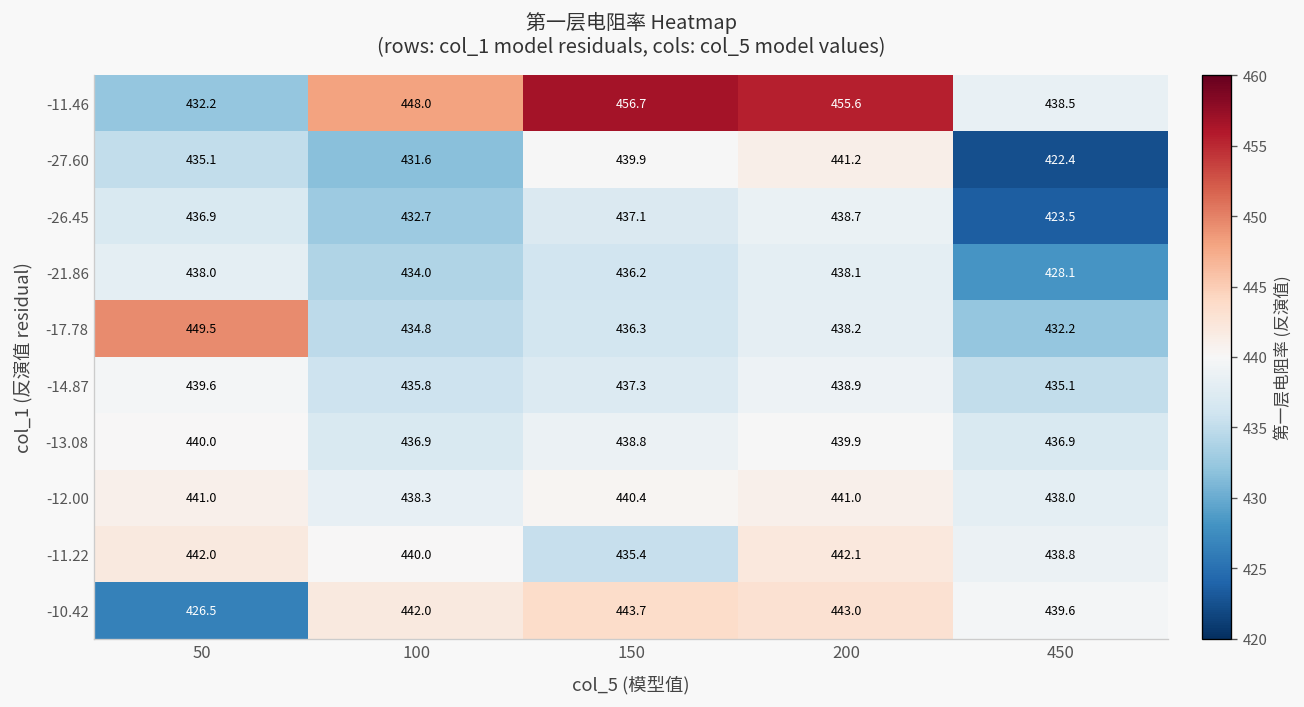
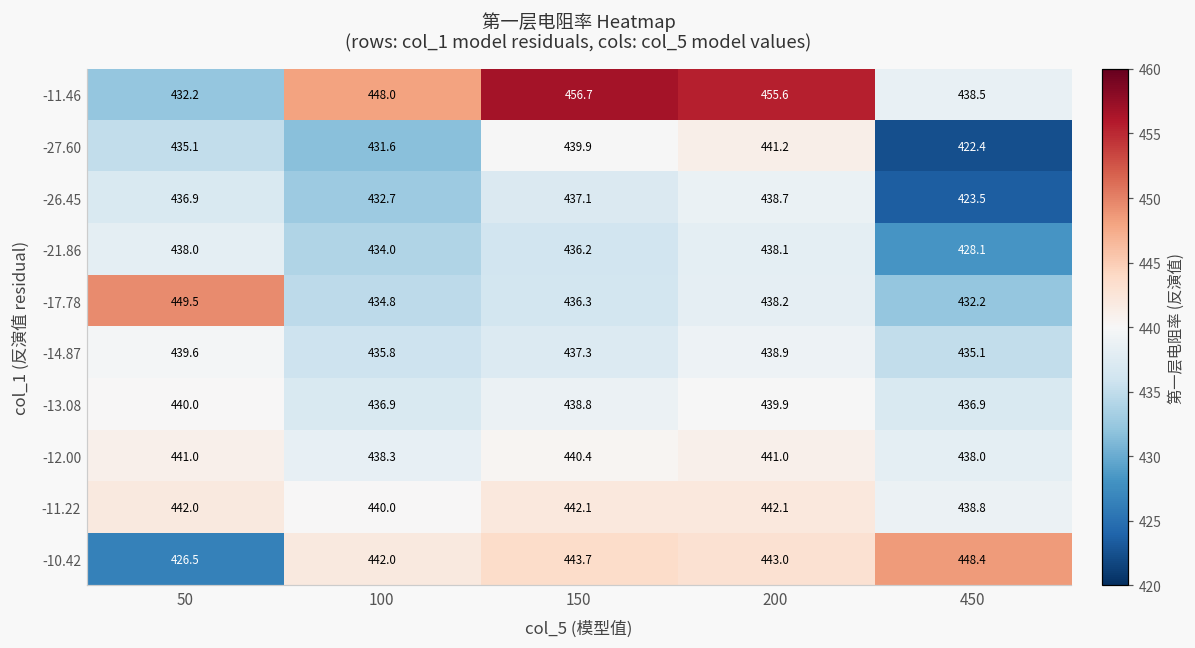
-11.22, 150: 435.4 -> 442.1
-10.42, 450: 439.6 -> 448.4
